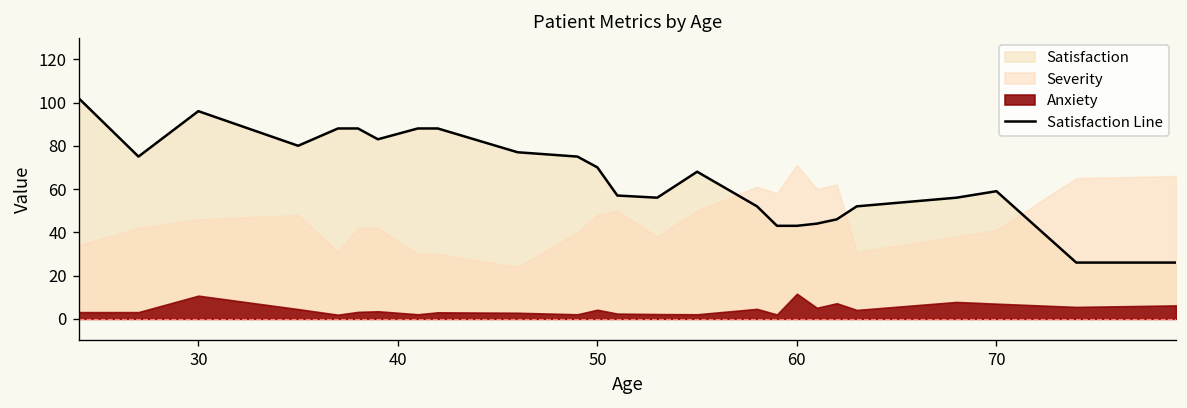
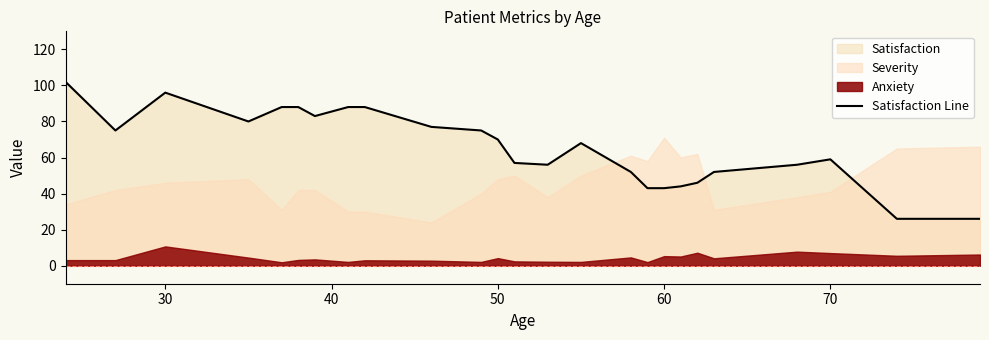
Anxiety, 60: 12 -> 5
